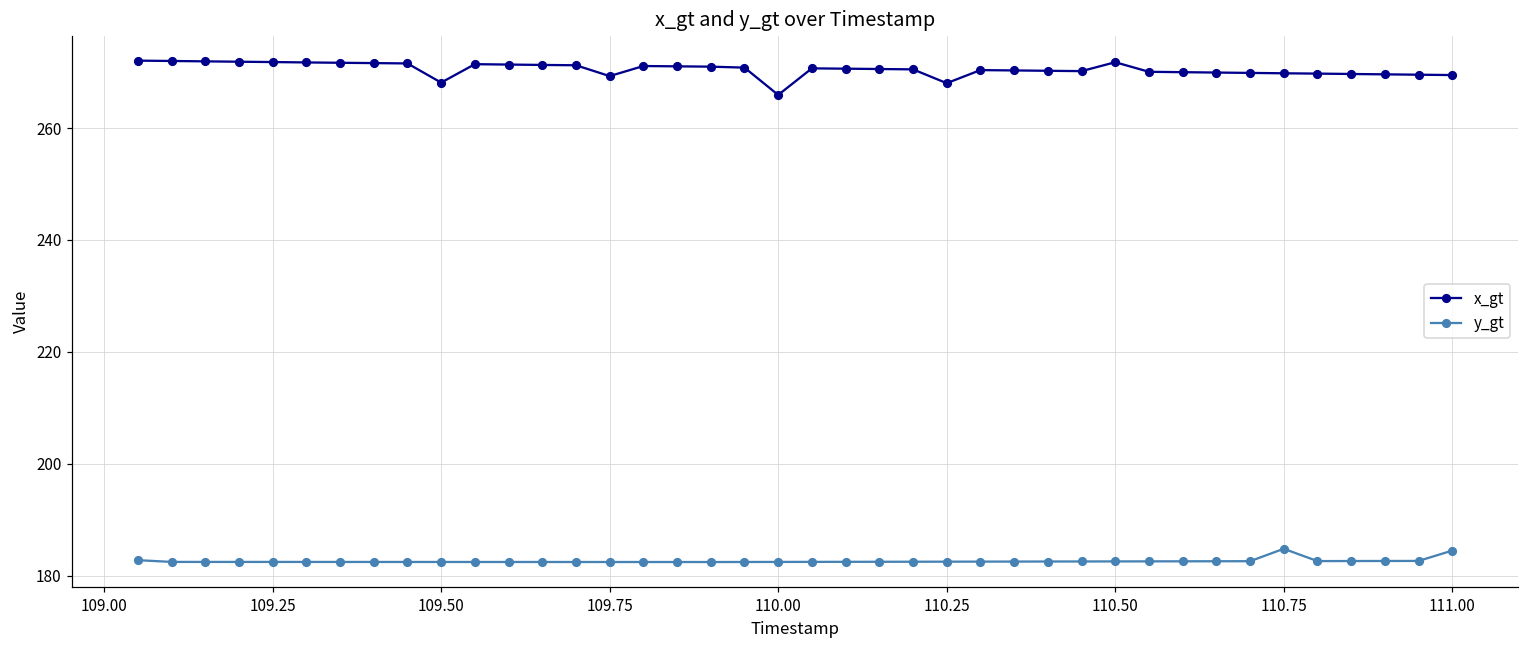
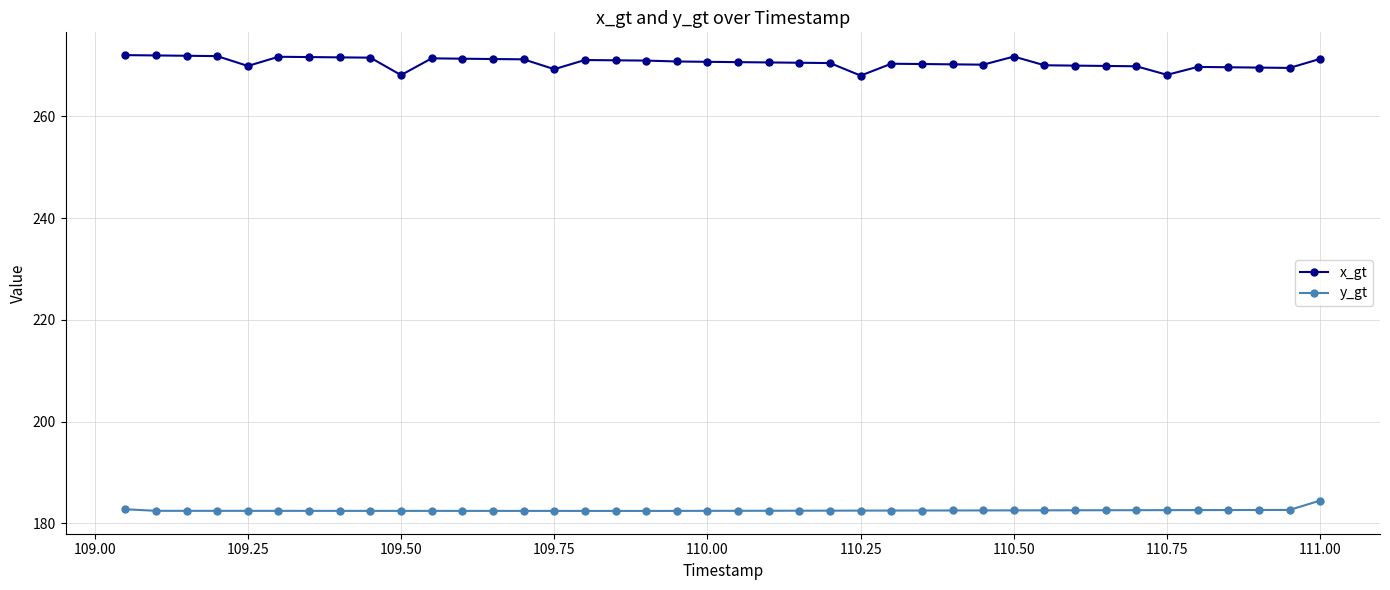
x_gt, 109.25: 272 -> 270
x_gt, 110.00: 266 -> 271
x_gt, 110.75: 270 -> 268
y_gt, 110.75: 185 -> 183
x_gt, 111.00: 269 -> 271
